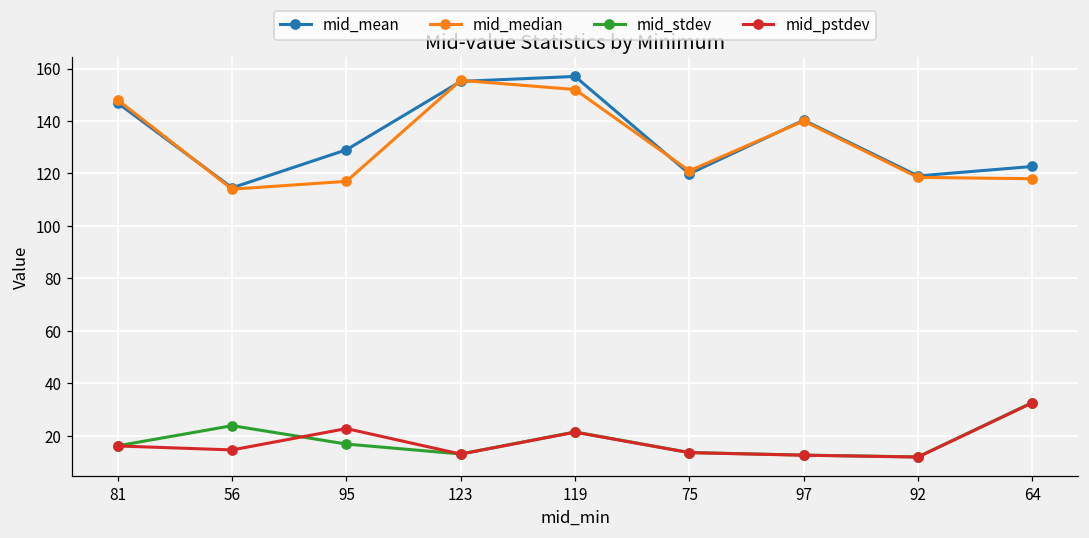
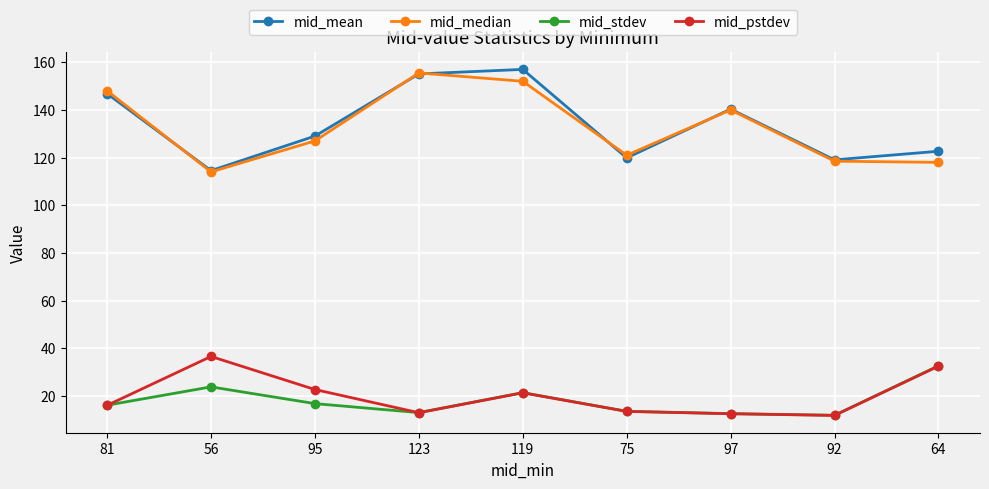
mid_pstdev, 56: 15 -> 37
mid_median, 95: 117 -> 127
